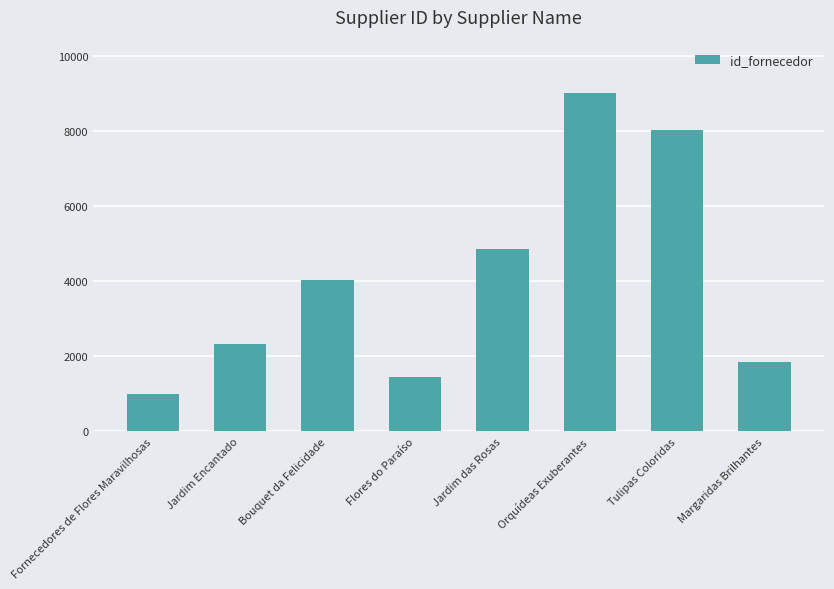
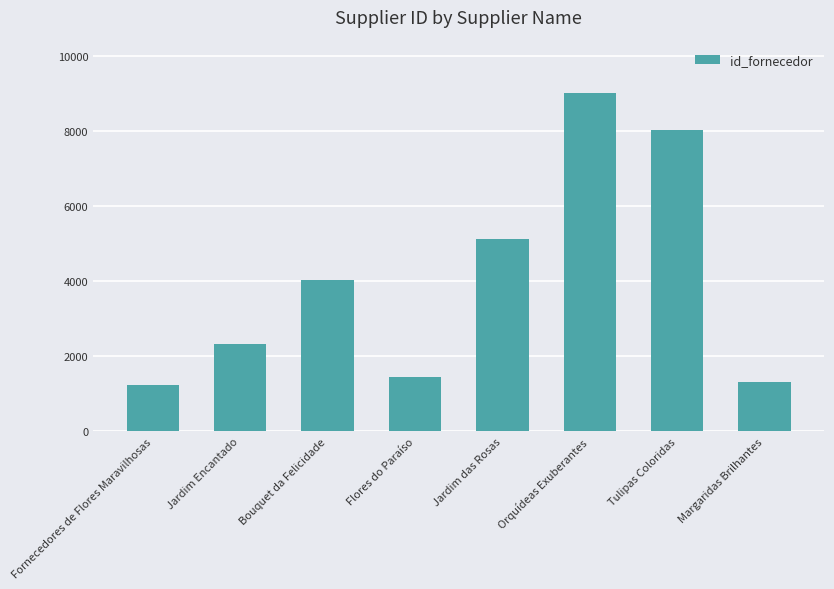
Fornecedores de Flores Maravilhosas: 1000 -> 1200
Jardim das Rosas: 4900 -> 5100
Margaridas Brilhantes: 1800 -> 1300
